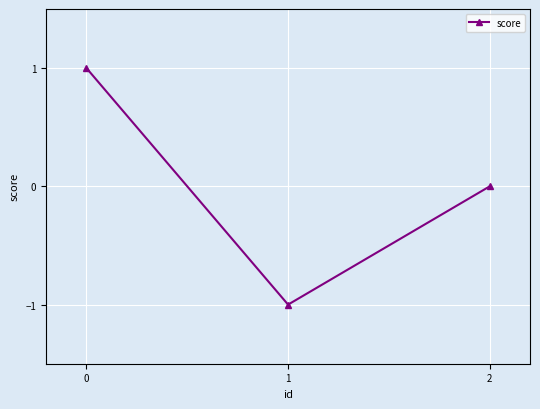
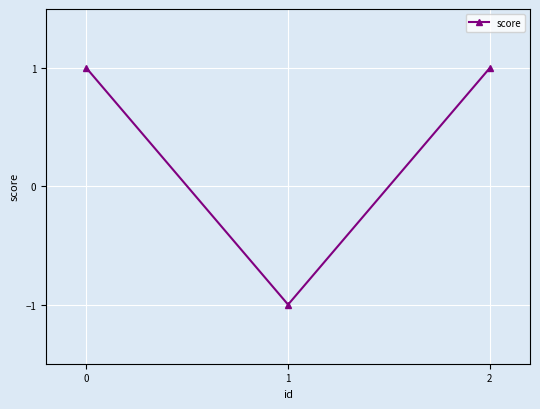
2: 0 -> 1
